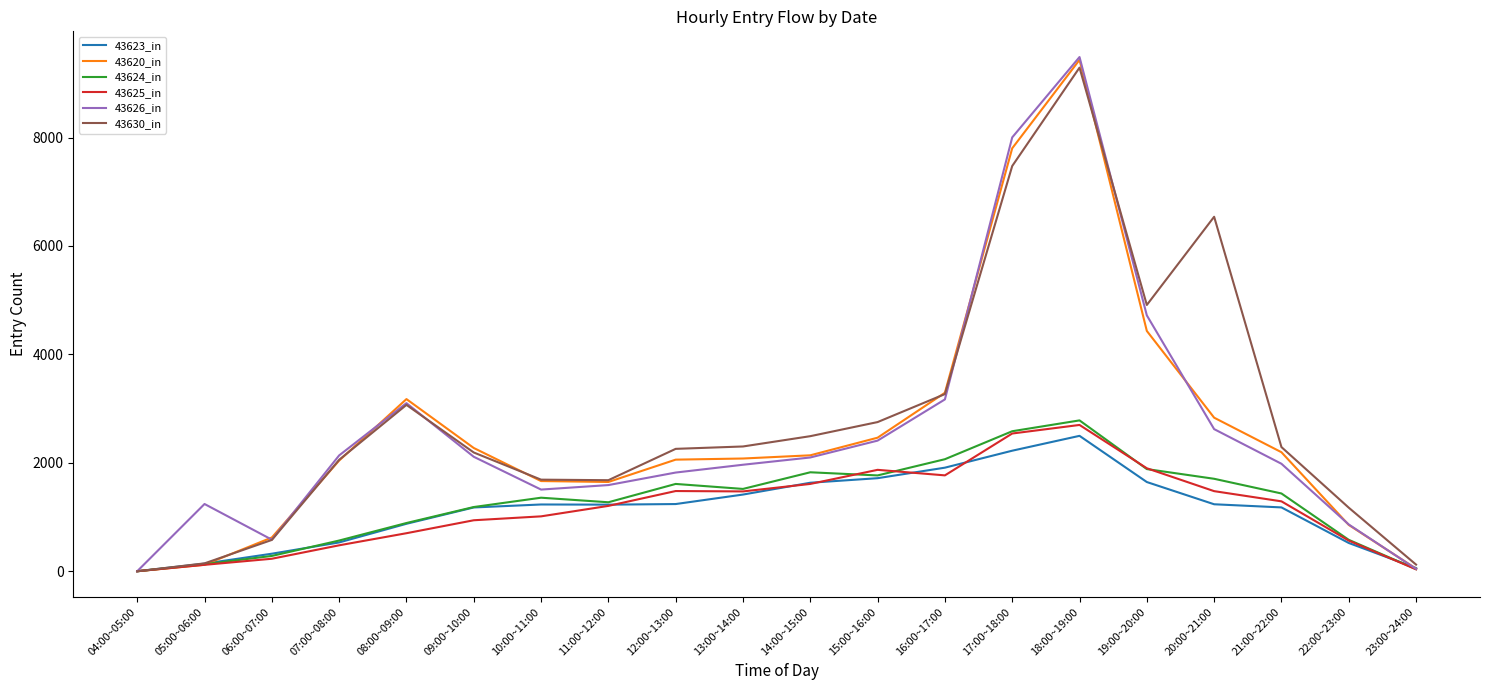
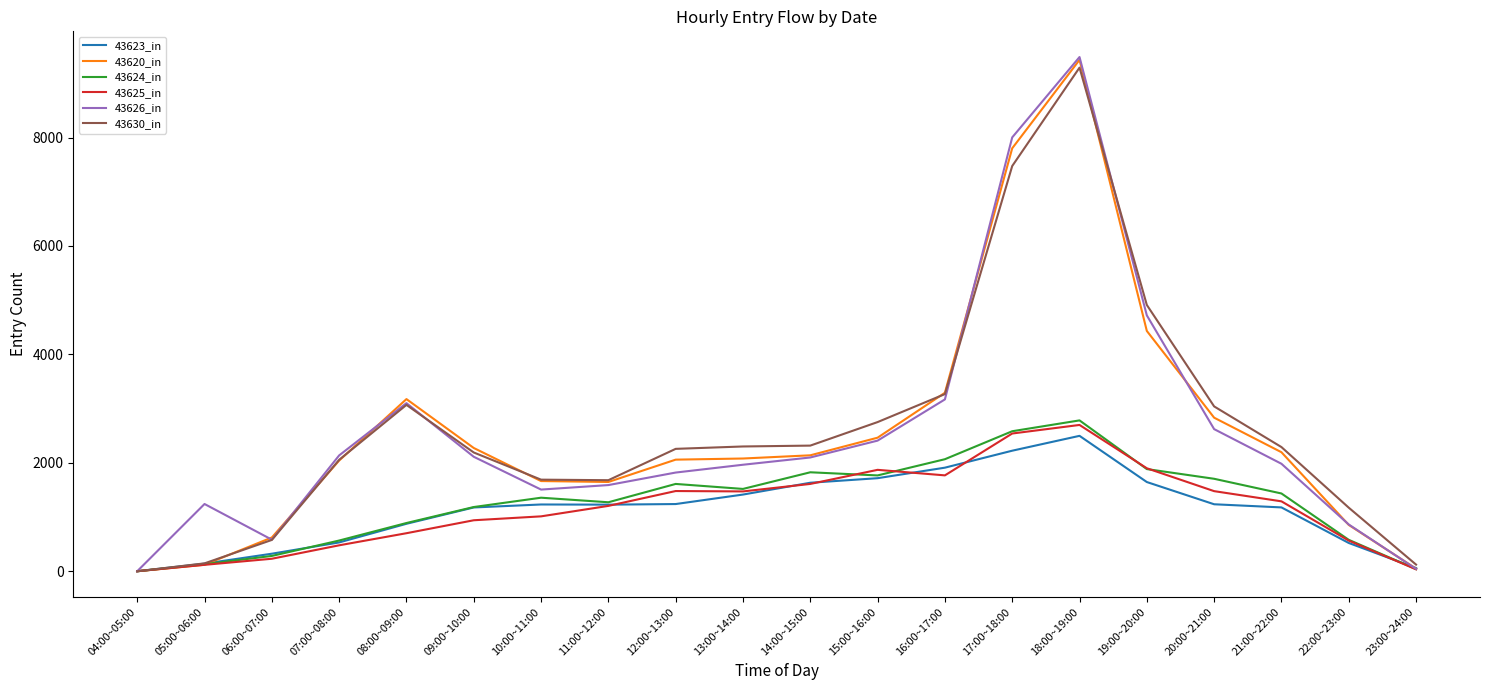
43630_in, 14:00~15:00: 2500 -> 2300
43630_in, 20:00~21:00: 6500 -> 3000
